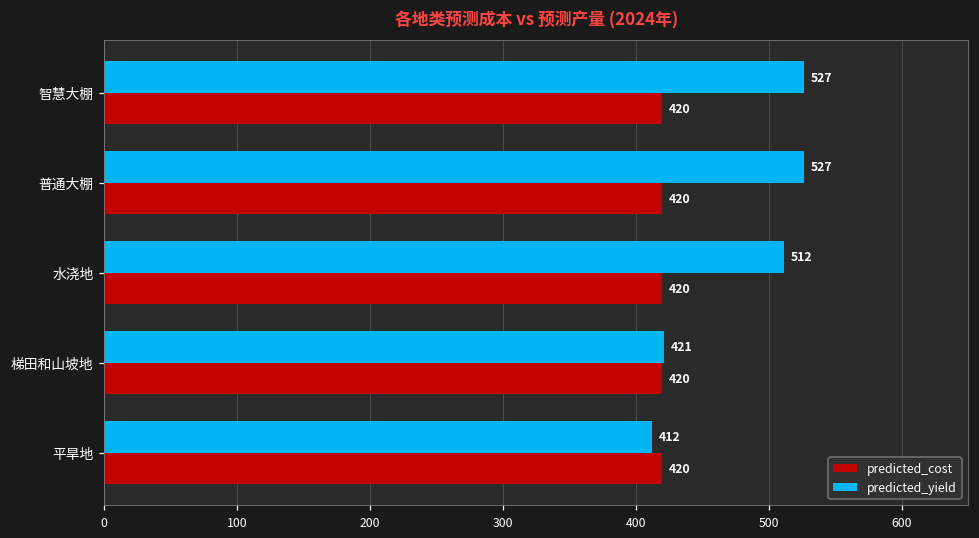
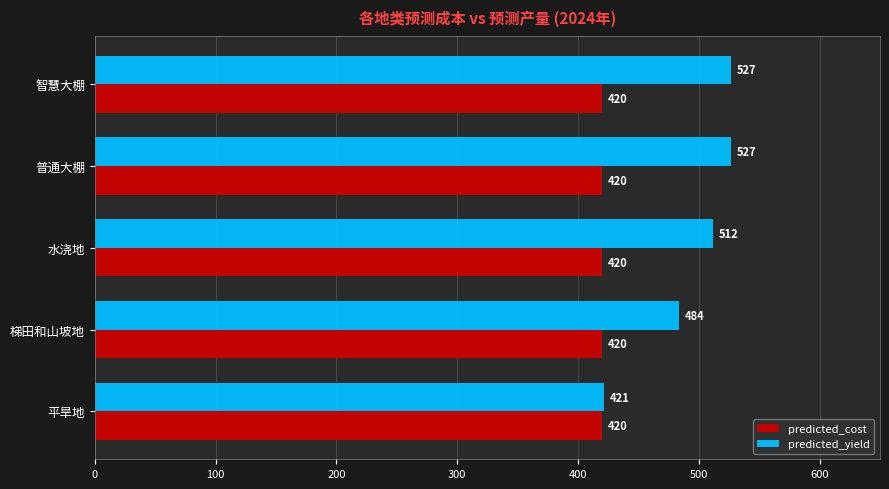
predicted_yield, 梯田和山坡地: 421 -> 484
predicted_yield, 平旱地: 412 -> 421
